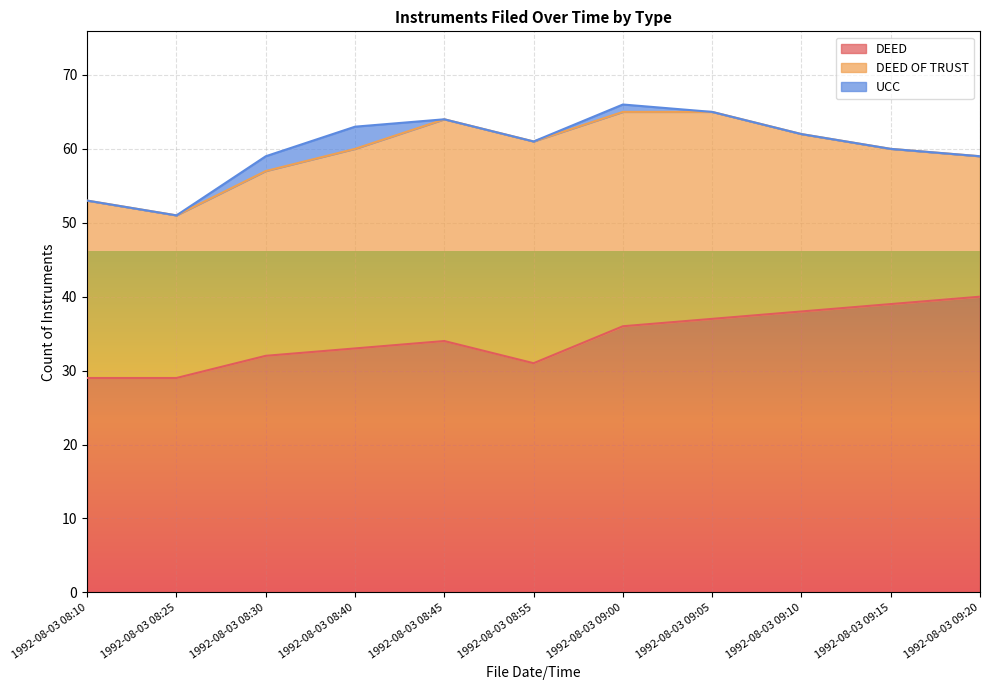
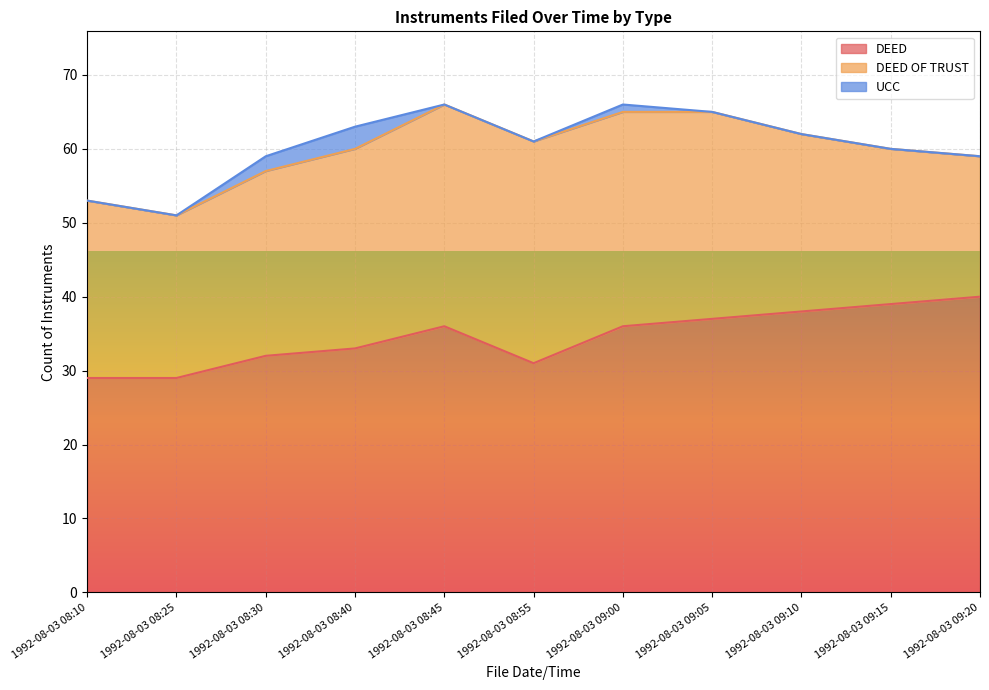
DEED, 1992-08-03 08:45: 34 -> 36
